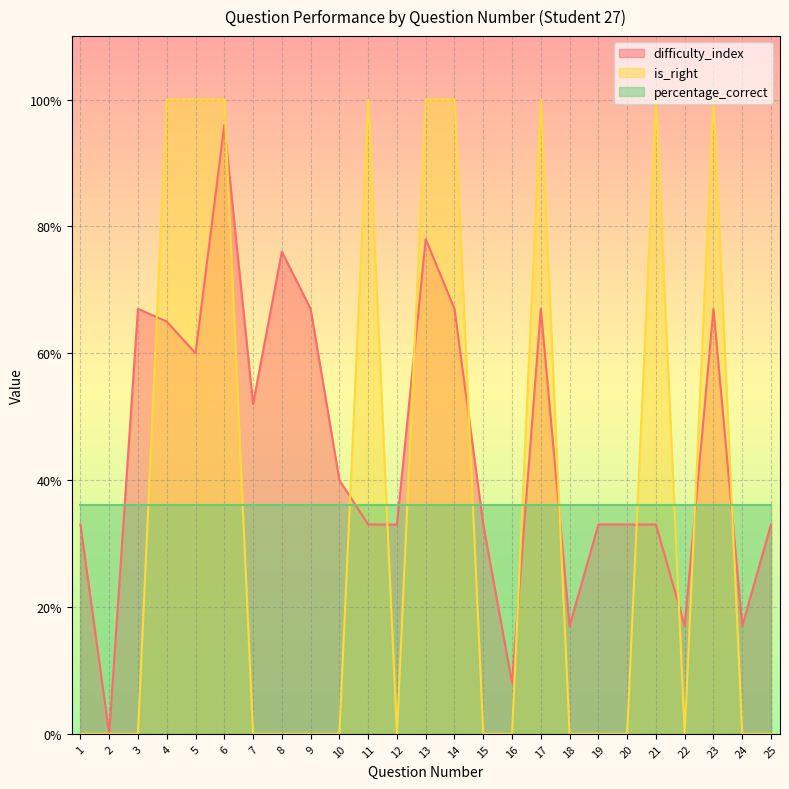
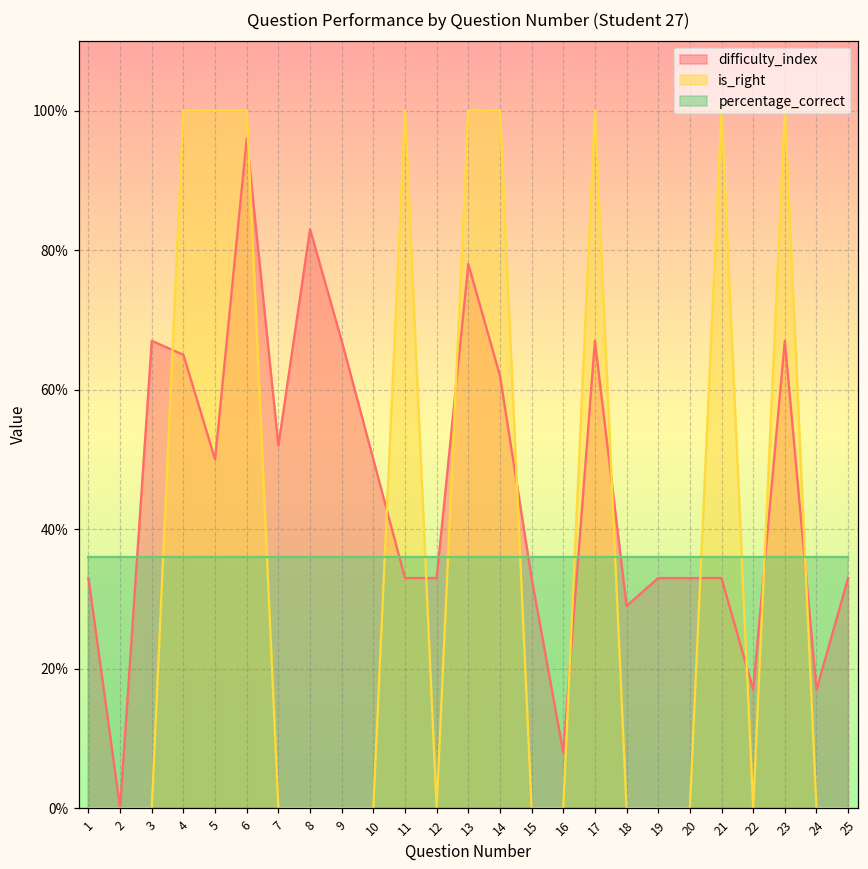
difficulty_index, 5: 60% -> 50%
difficulty_index, 8: 76% -> 83%
difficulty_index, 10: 40% -> 50%
difficulty_index, 14: 67% -> 62%
difficulty_index, 18: 17% -> 29%
